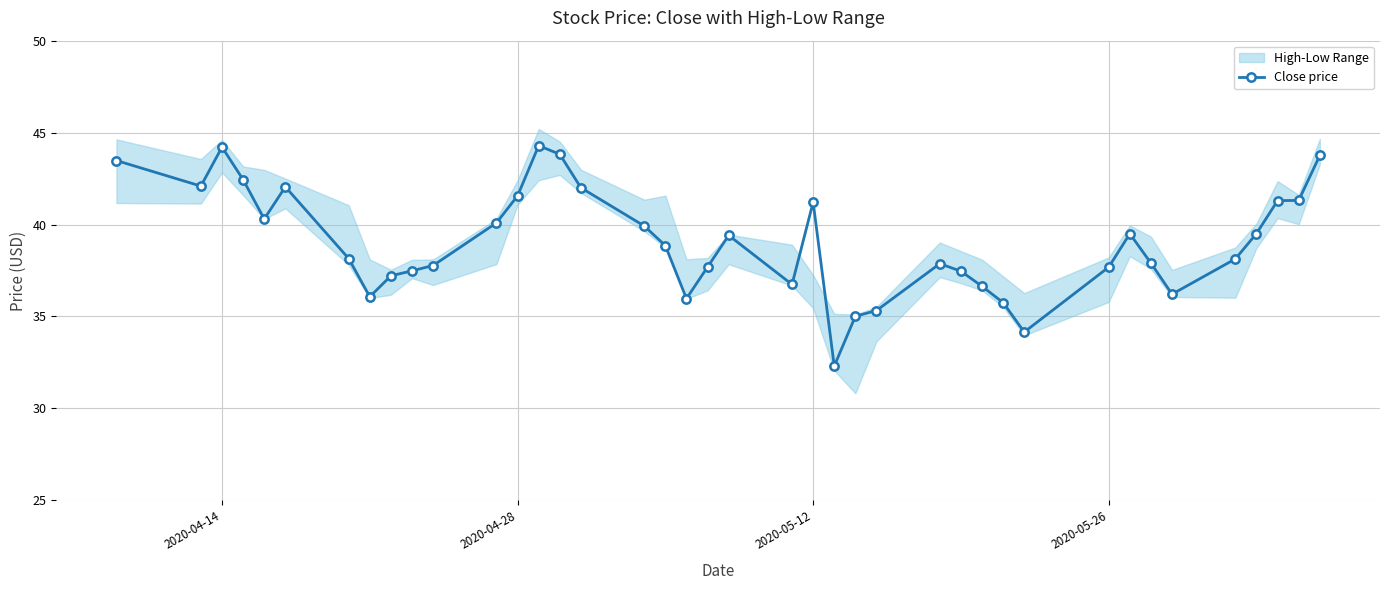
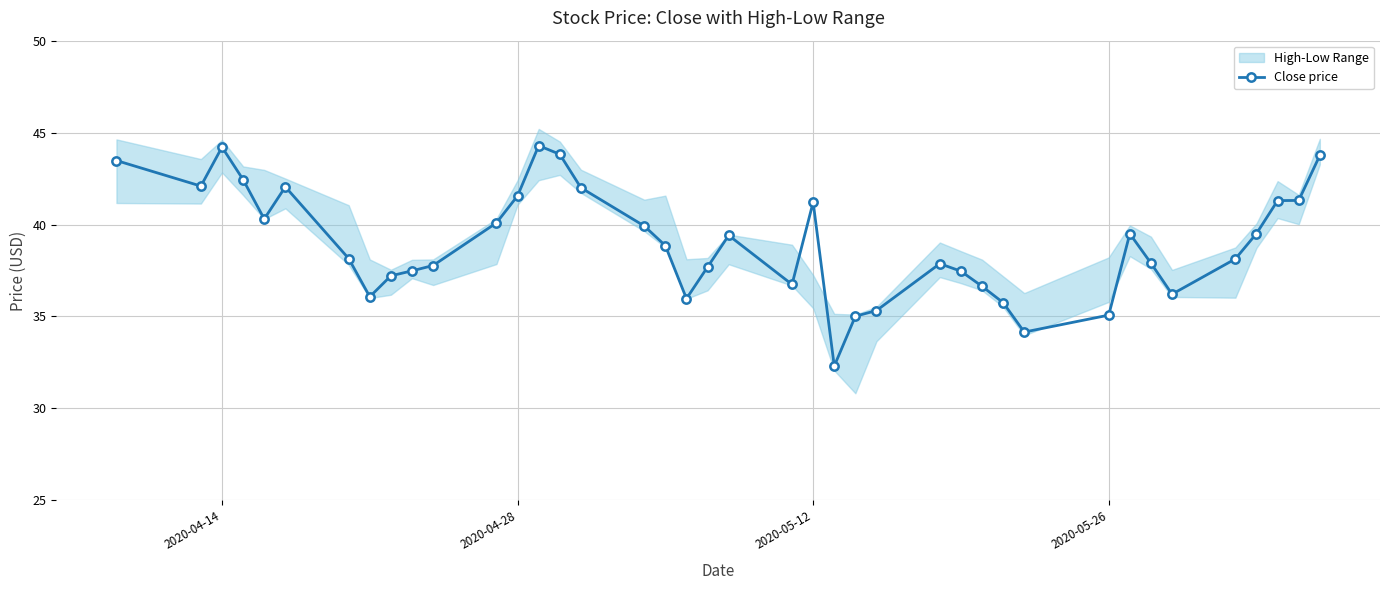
Close price, 2020-05-26: 37.7 -> 35.1
